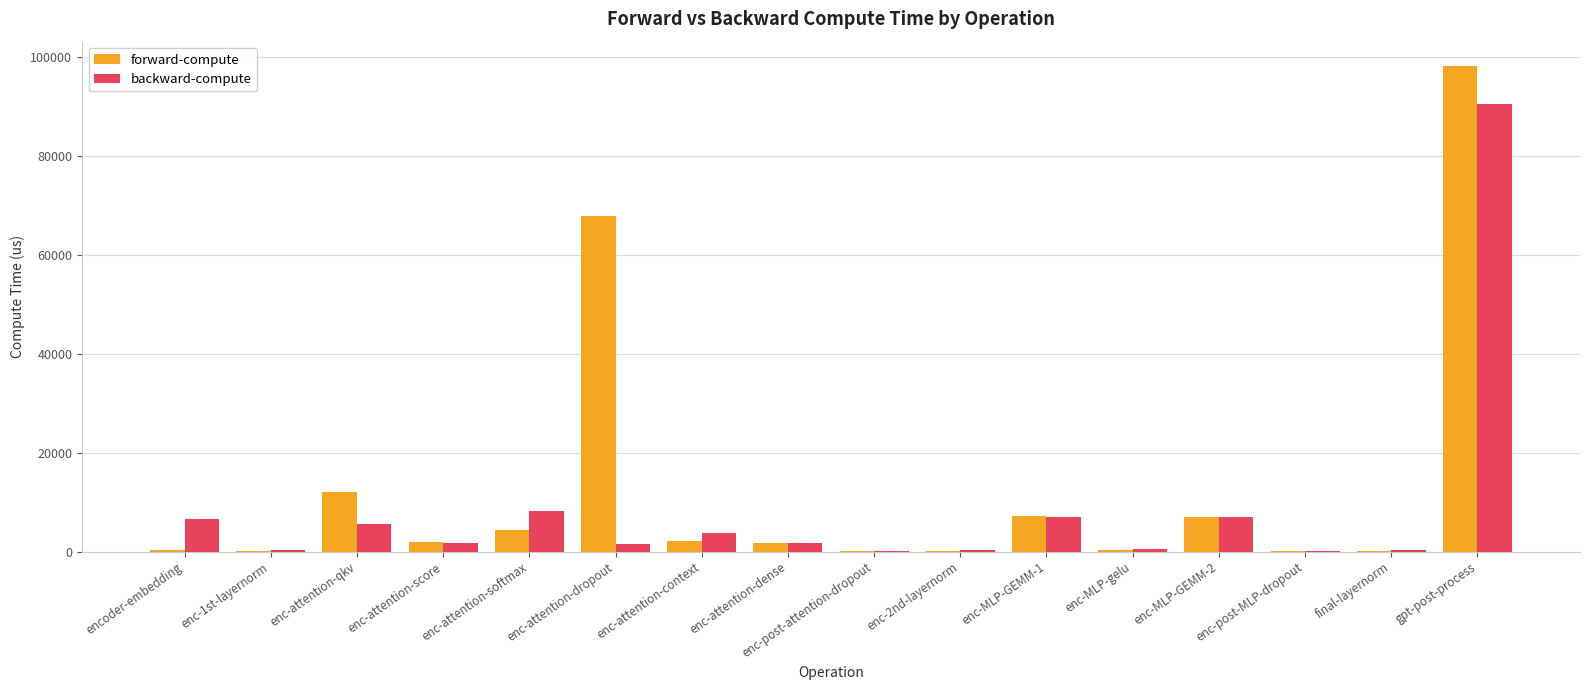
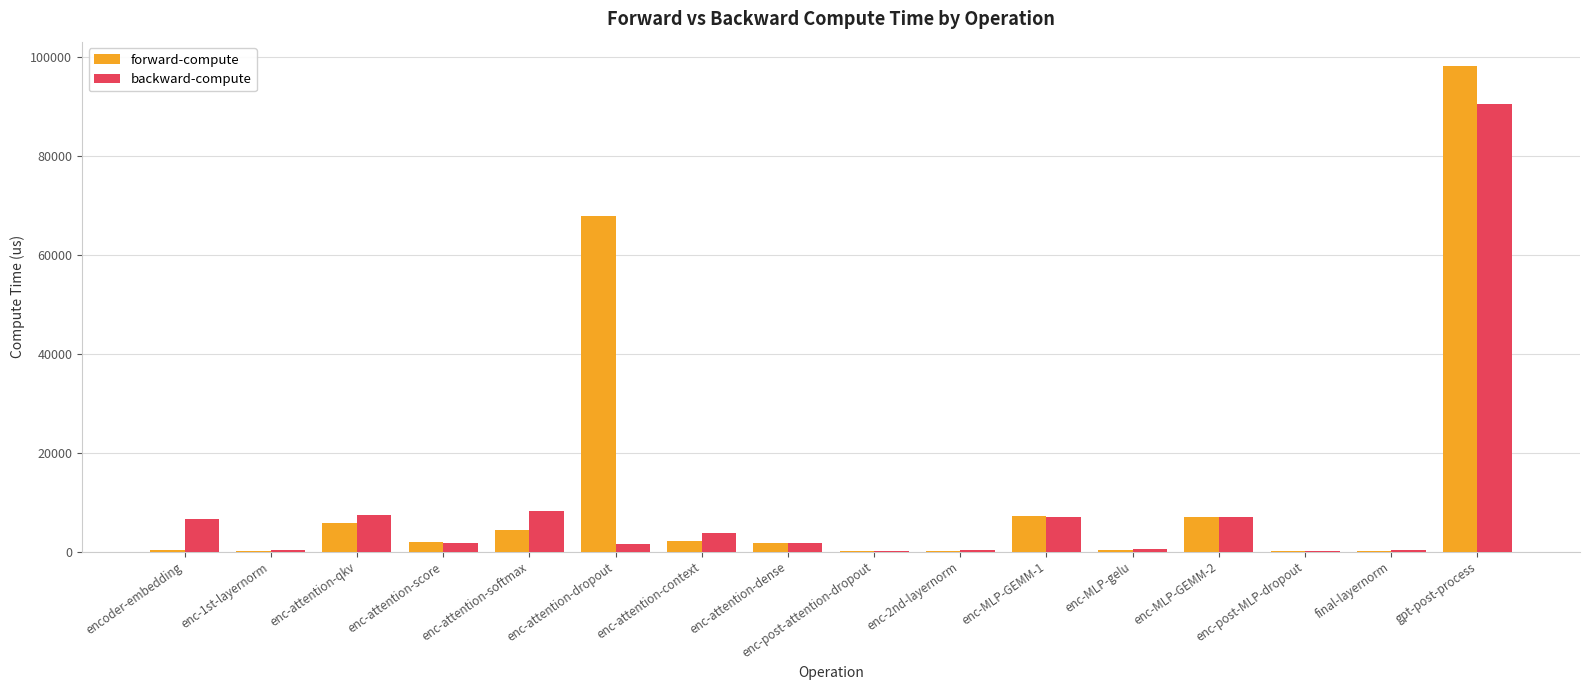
forward-compute, enc-attention-qkv: 12000 -> 6000
backward-compute, enc-attention-qkv: 6000 -> 7000
